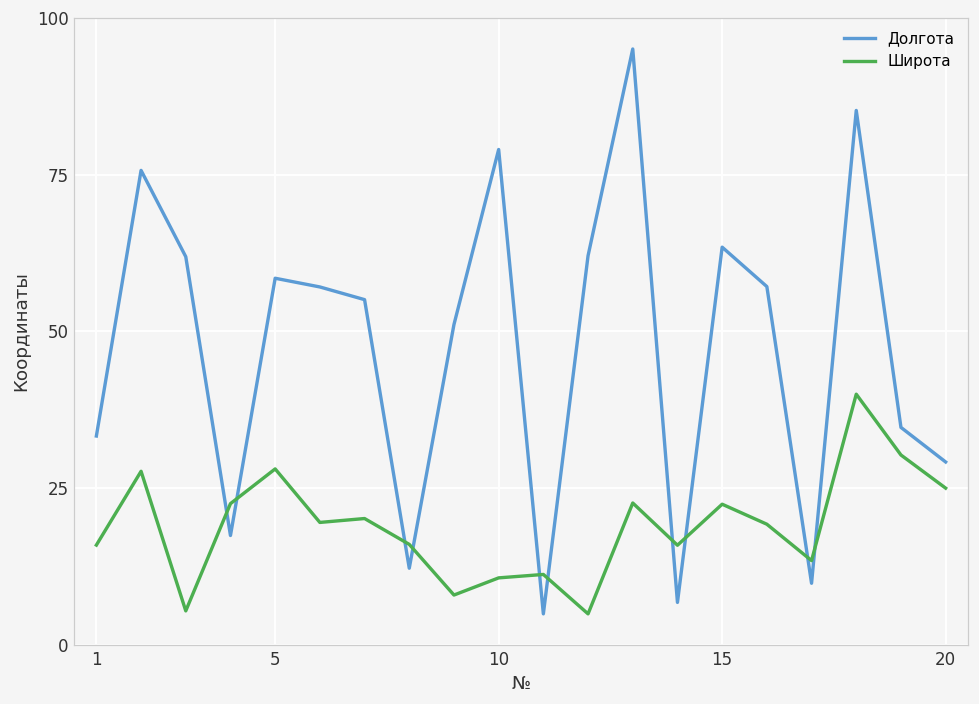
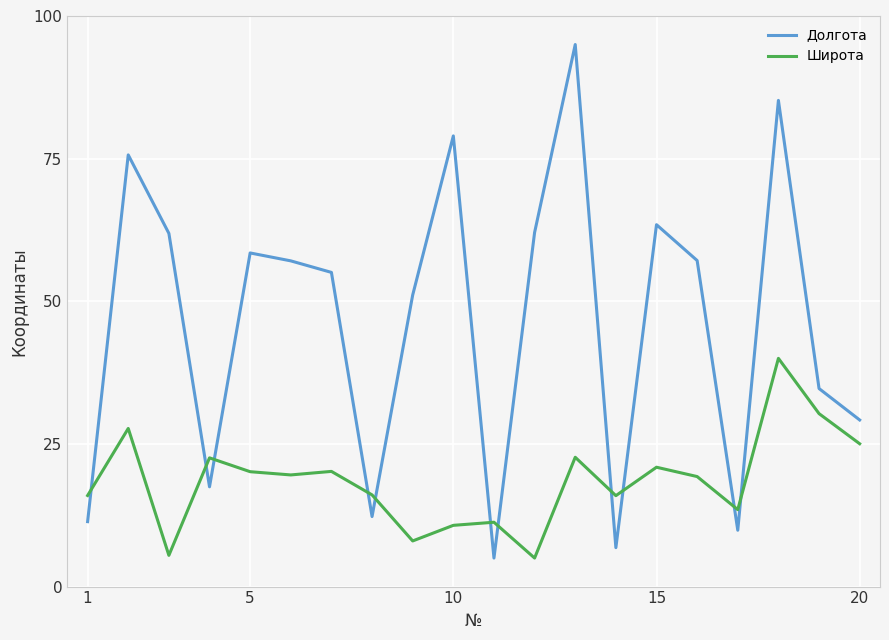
Долгота, 1: 33 -> 11
Широта, 5: 28 -> 20
Широта, 15: 22 -> 21
